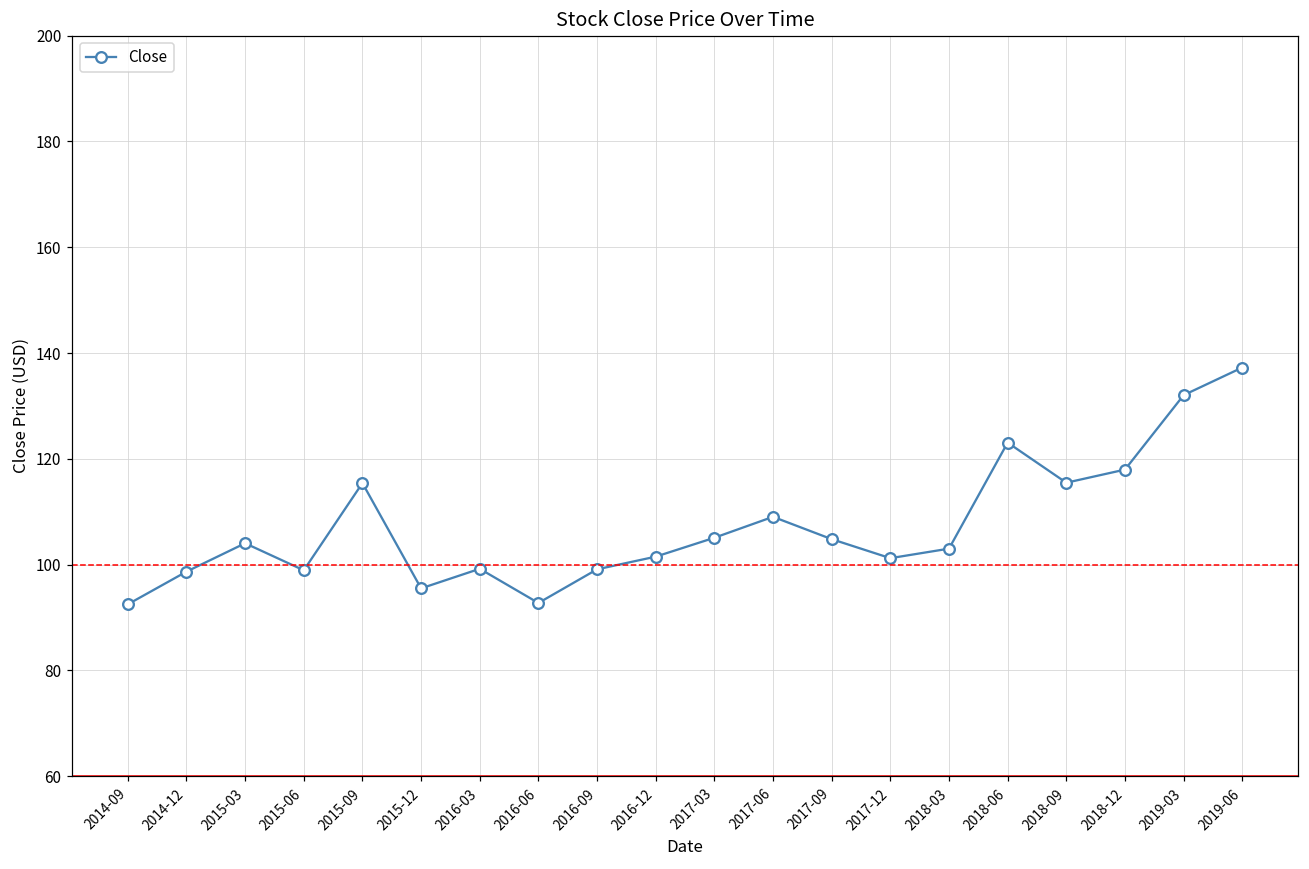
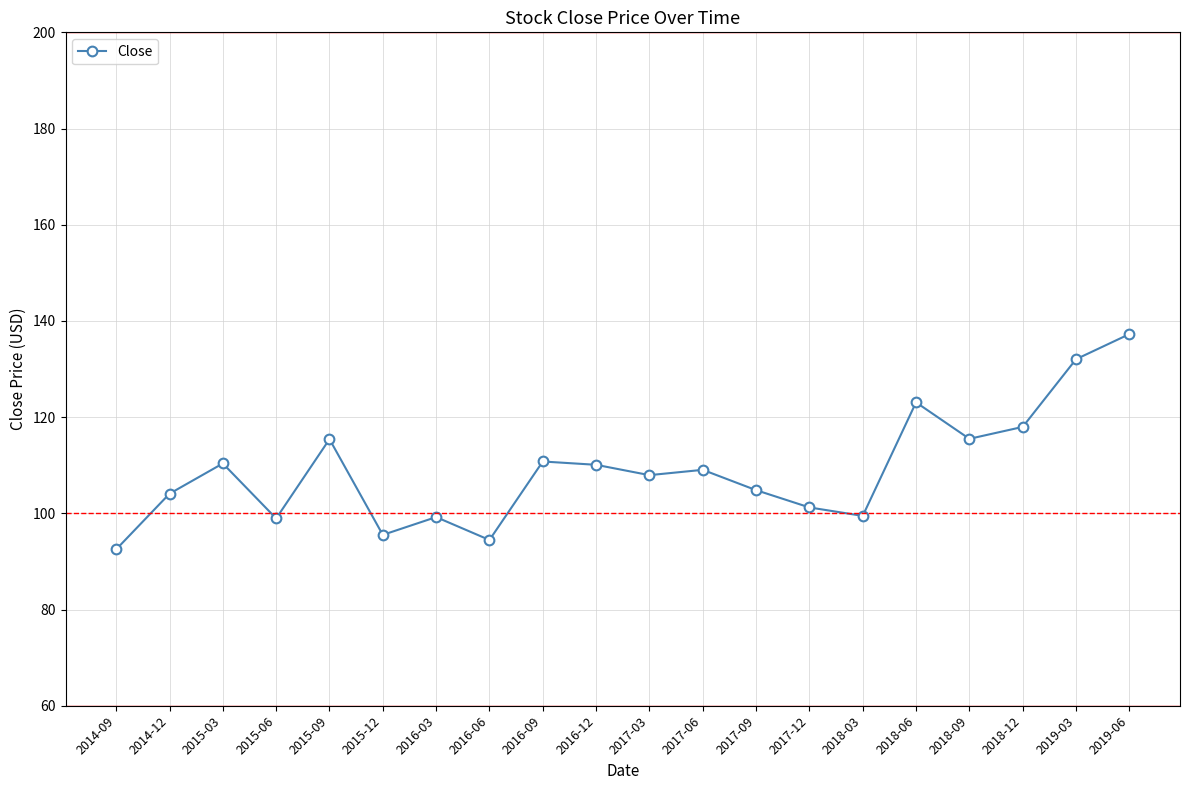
2014-12: 99 -> 104
2015-03: 104 -> 110
2016-06: 93 -> 94
2016-09: 99 -> 111
2016-12: 102 -> 110
2017-03: 105 -> 108
2018-03: 103 -> 99
